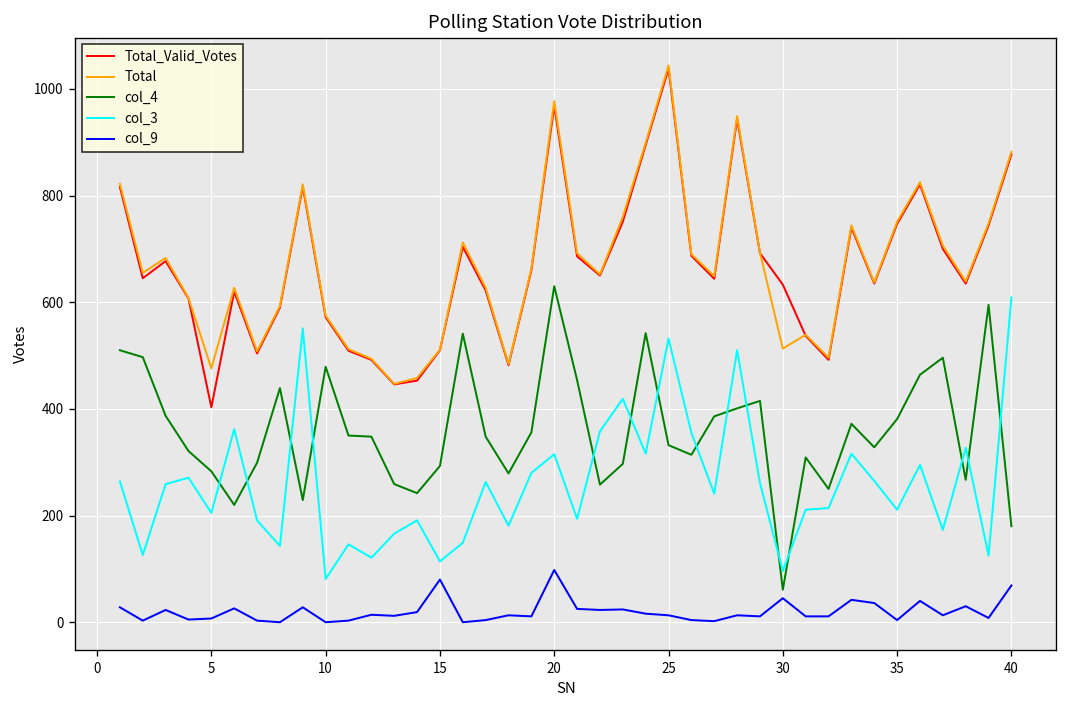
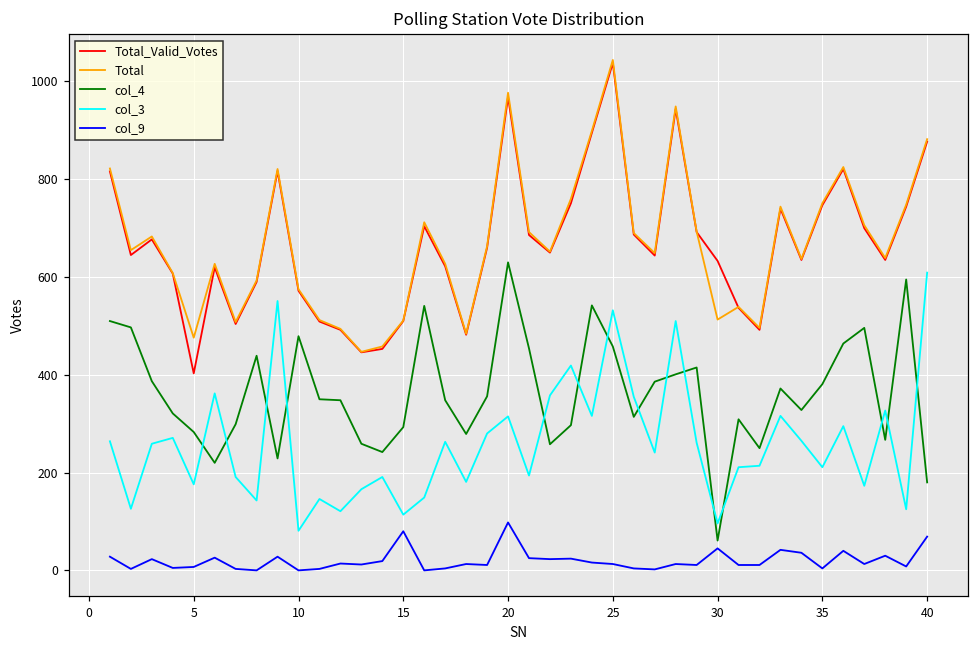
col_3, 5: 210 -> 180
col_4, 25: 330 -> 460
